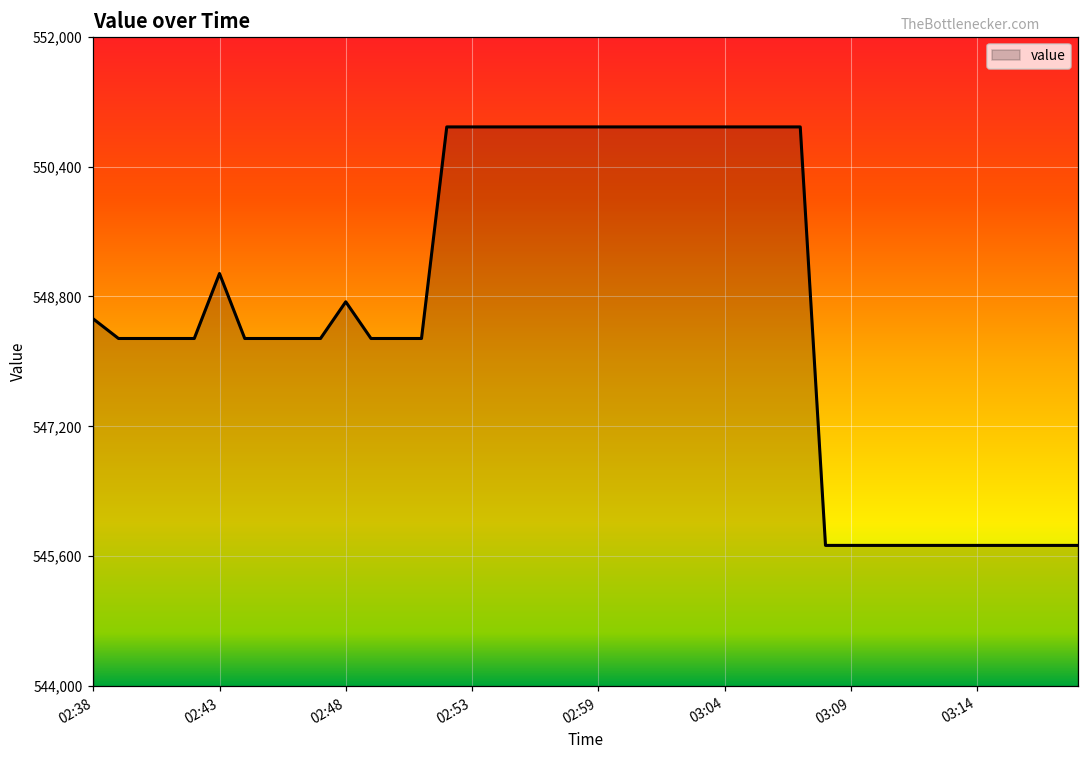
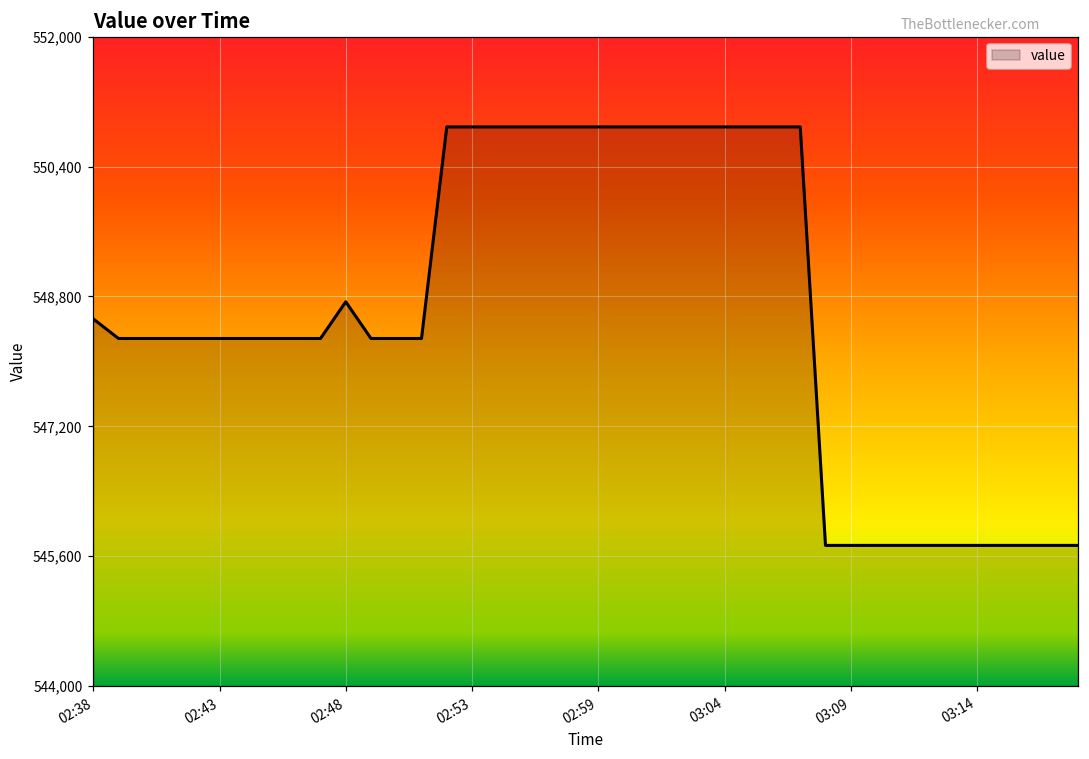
02:43: 549,100 -> 548,300
